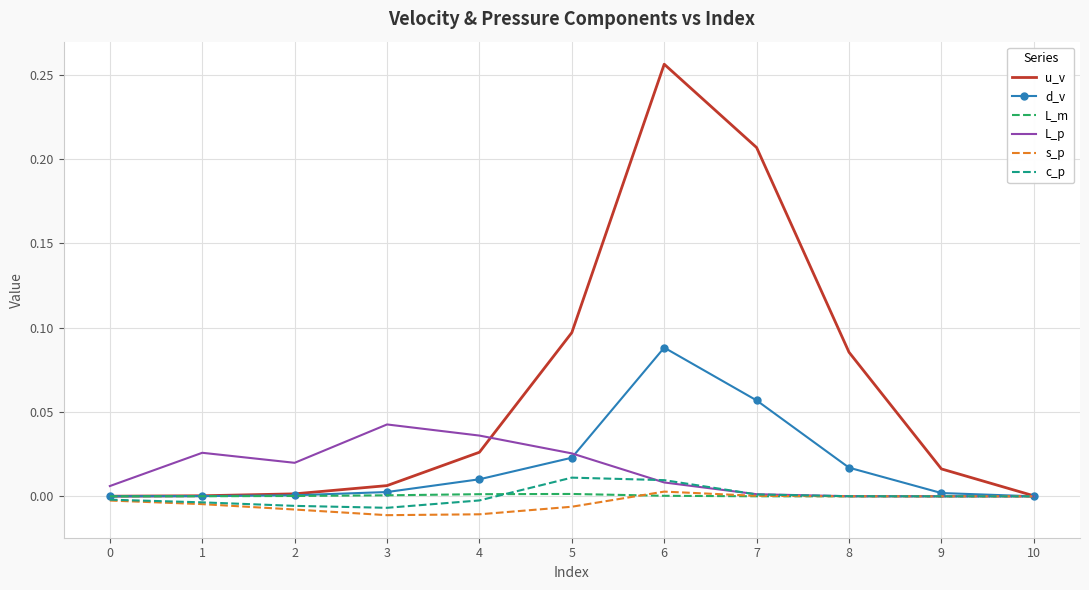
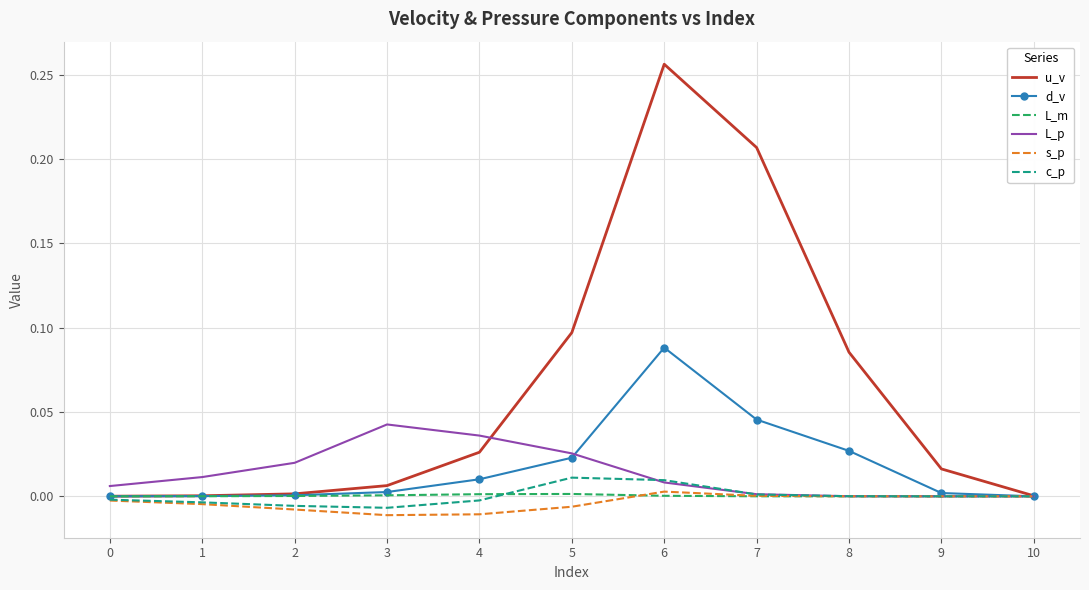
L_p, 1: 0.026 -> 0.011
d_v, 7: 0.057 -> 0.046
d_v, 8: 0.017 -> 0.027
